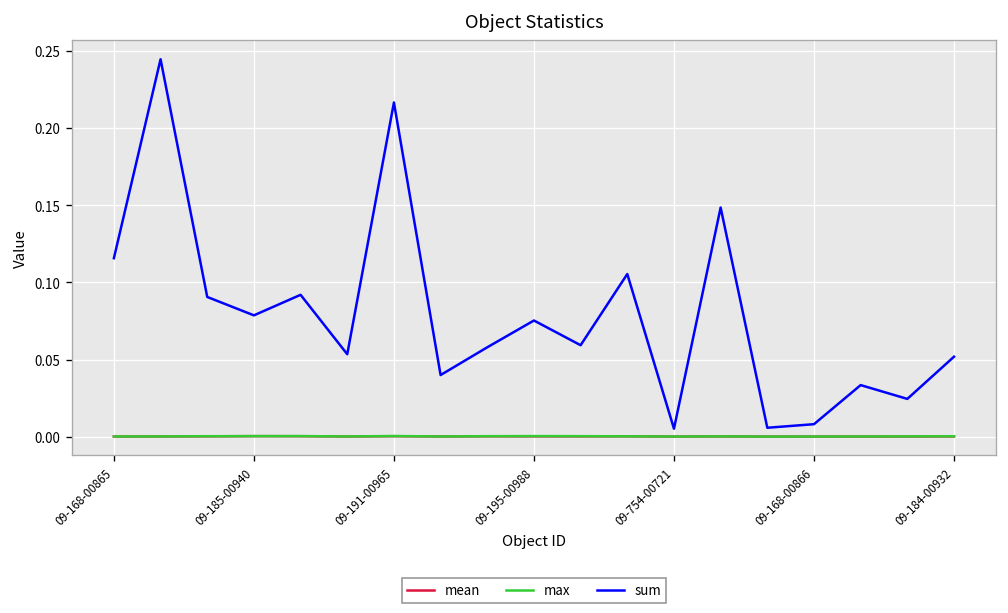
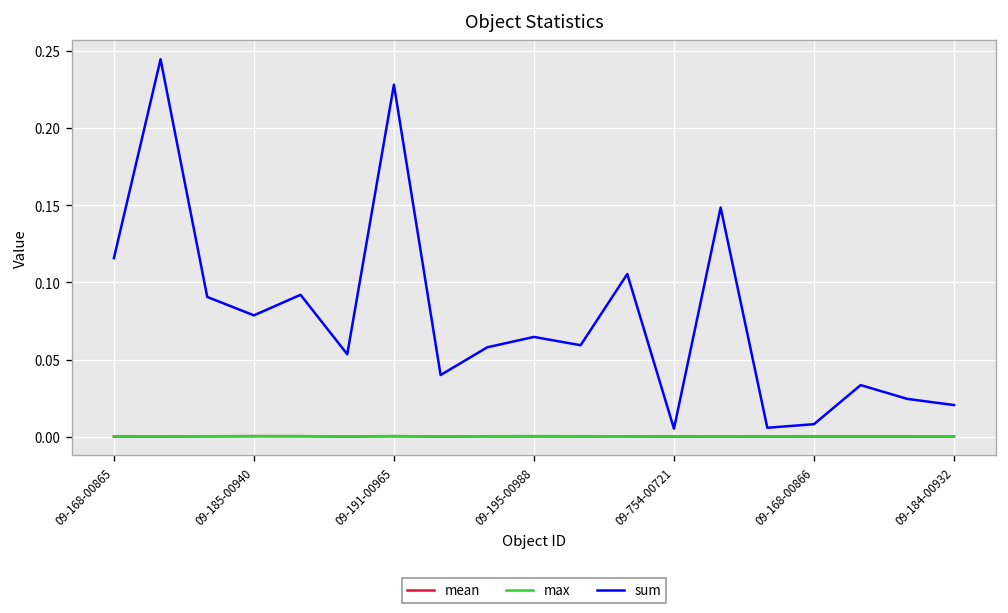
sum, 09-191-00965: 0.217 -> 0.228
sum, 09-195-00988: 0.075 -> 0.065
sum, 09-184-00932: 0.052 -> 0.020
